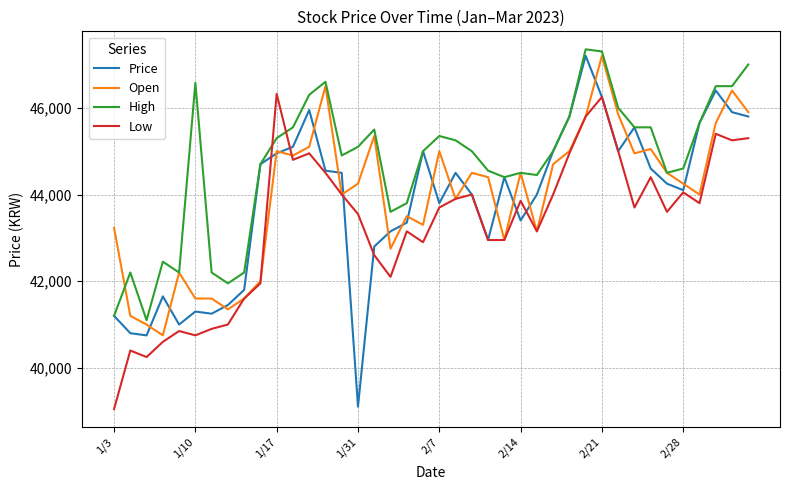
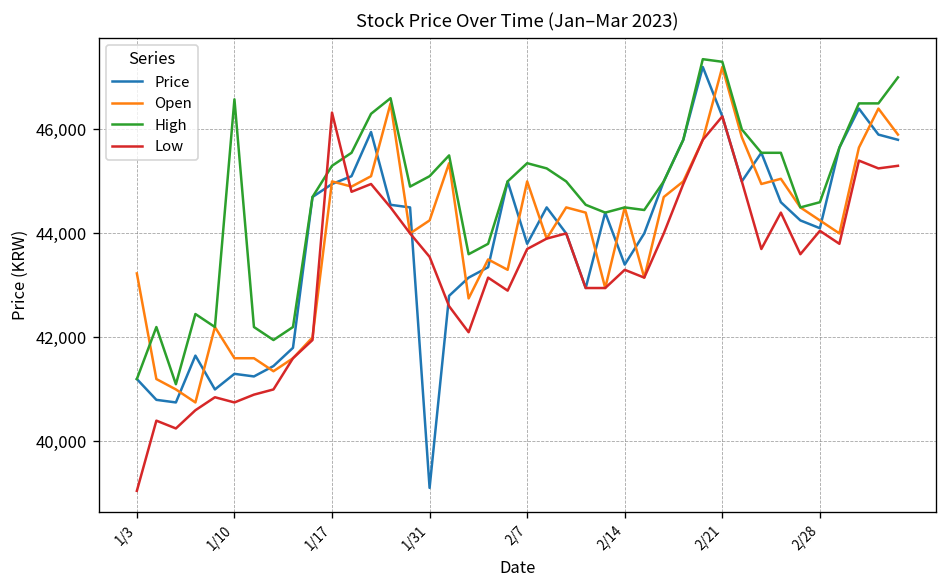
Low, 2/14: 43,900 -> 43,300
